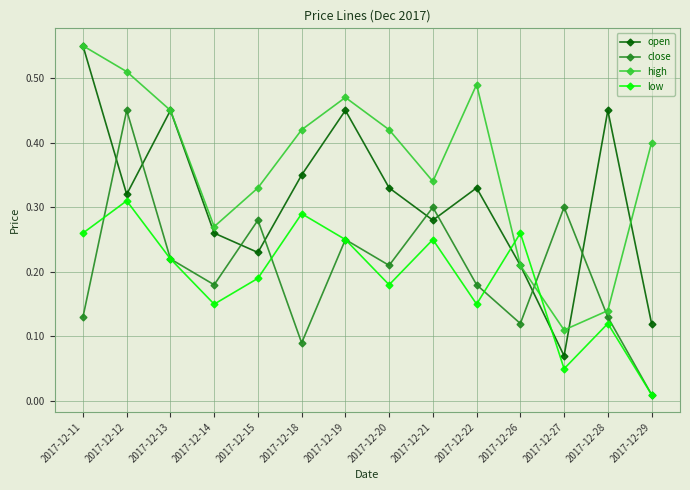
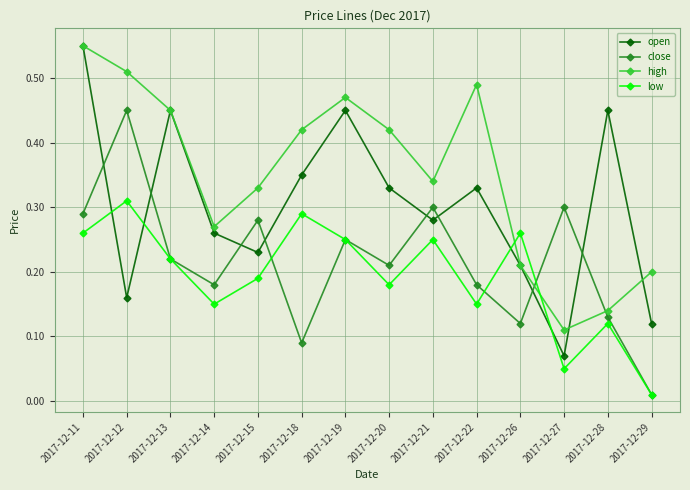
close, 2017-12-11: 0.13 -> 0.29
open, 2017-12-12: 0.32 -> 0.16
high, 2017-12-29: 0.4 -> 0.2
